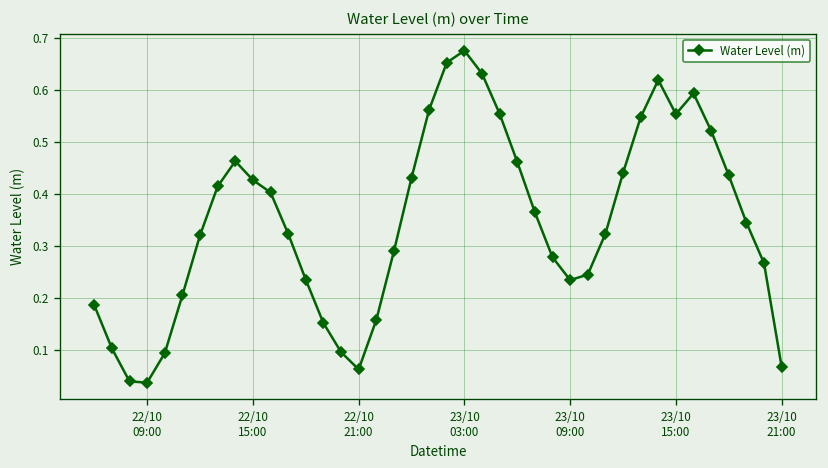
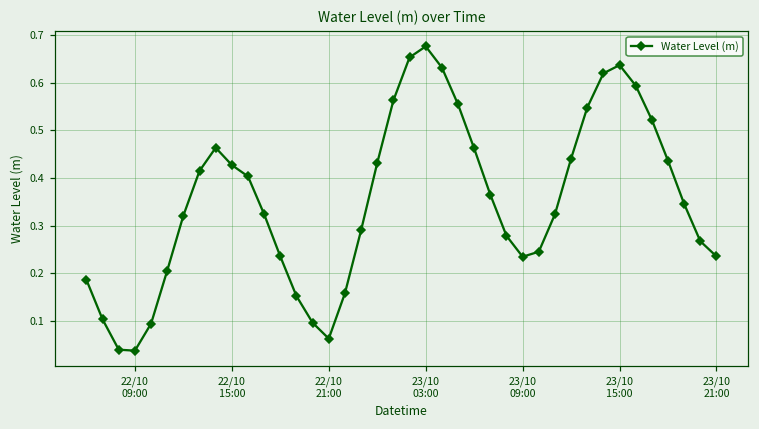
23/10 15:00: 0.55 -> 0.64
23/10 21:00: 0.07 -> 0.24
